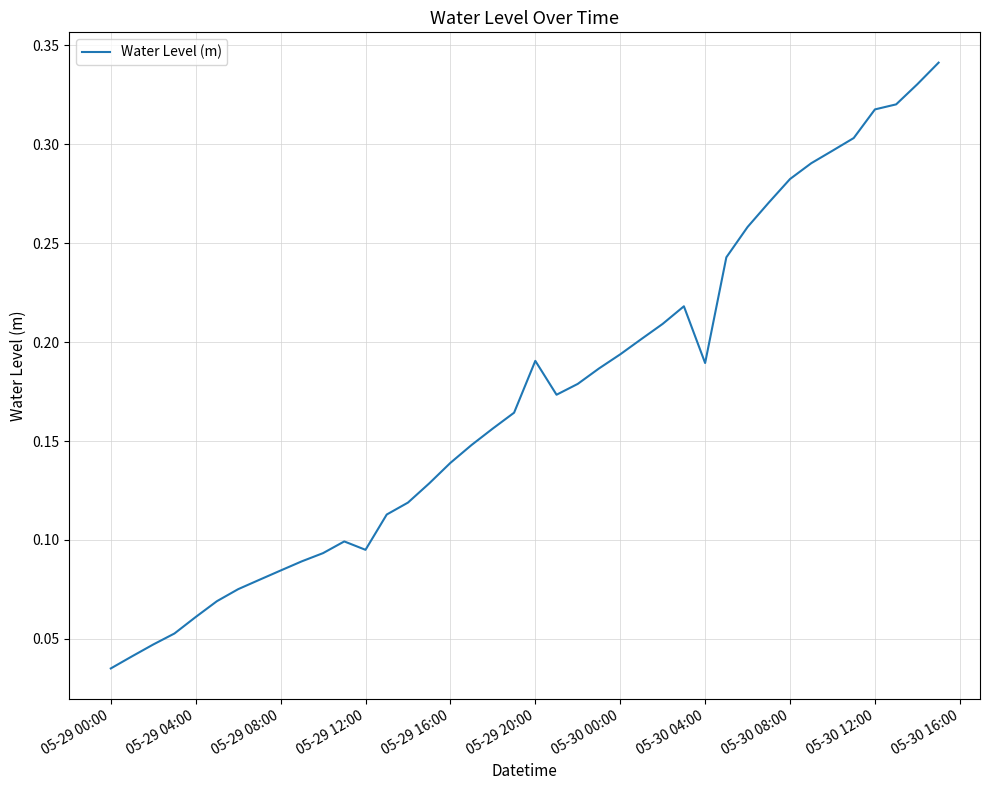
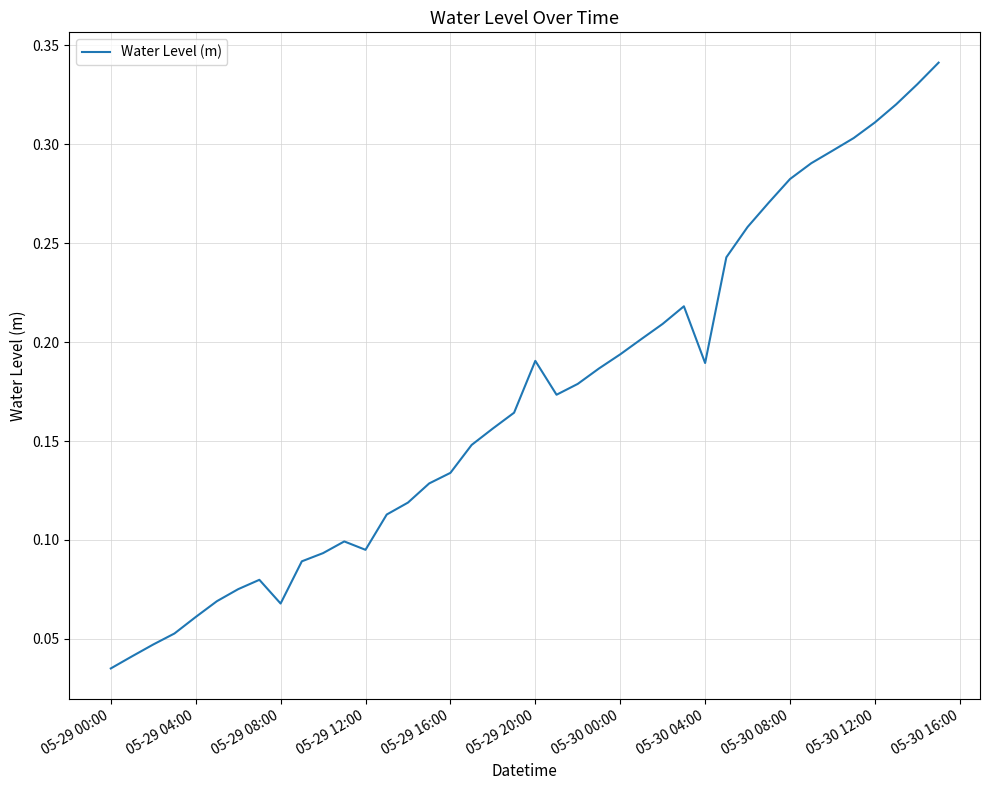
05-29 08:00: 0.085 -> 0.068
05-29 16:00: 0.139 -> 0.134
05-30 12:00: 0.318 -> 0.311
